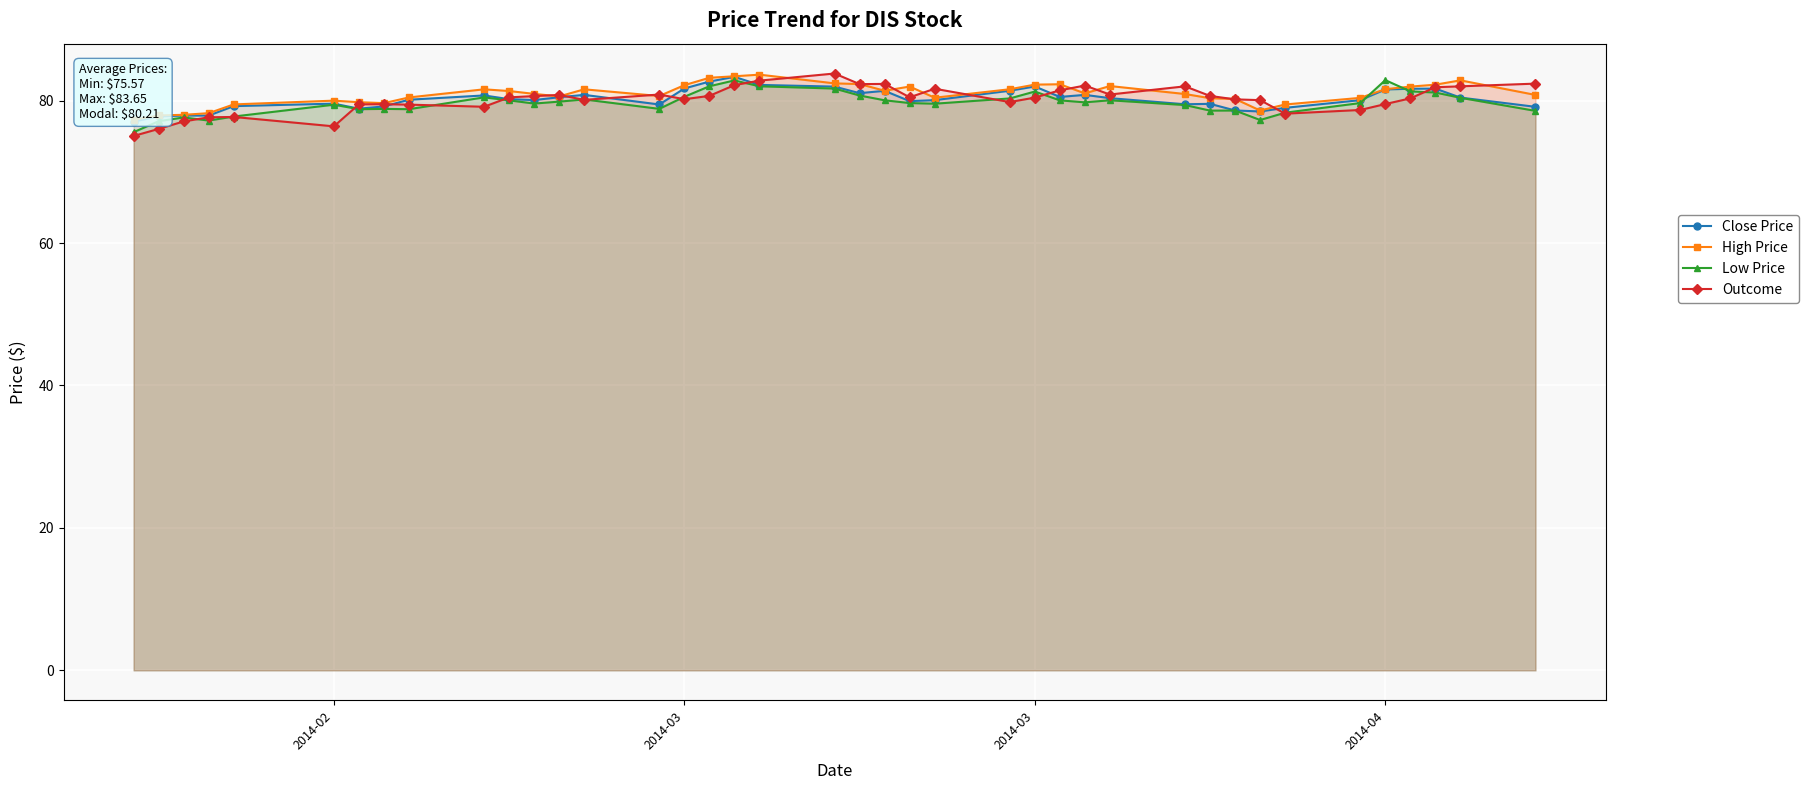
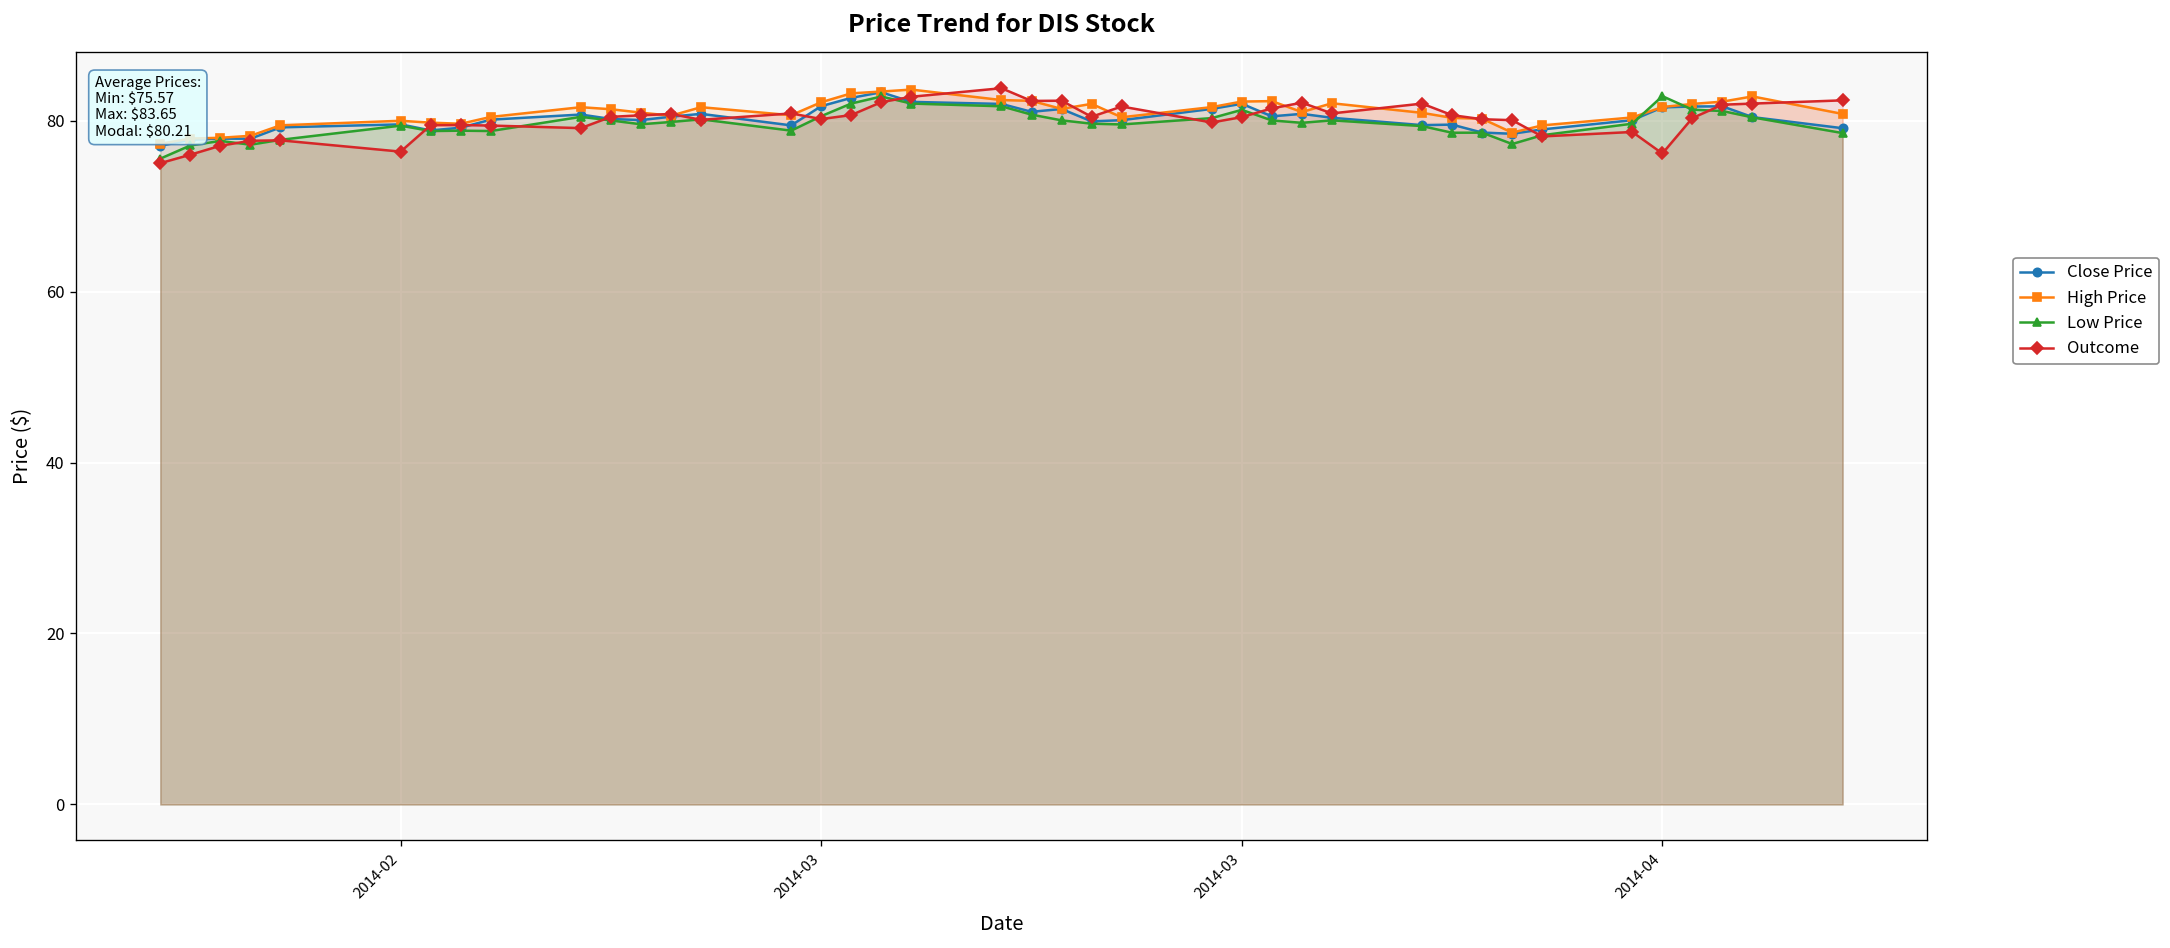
Outcome, 2014-04: 80 -> 76
